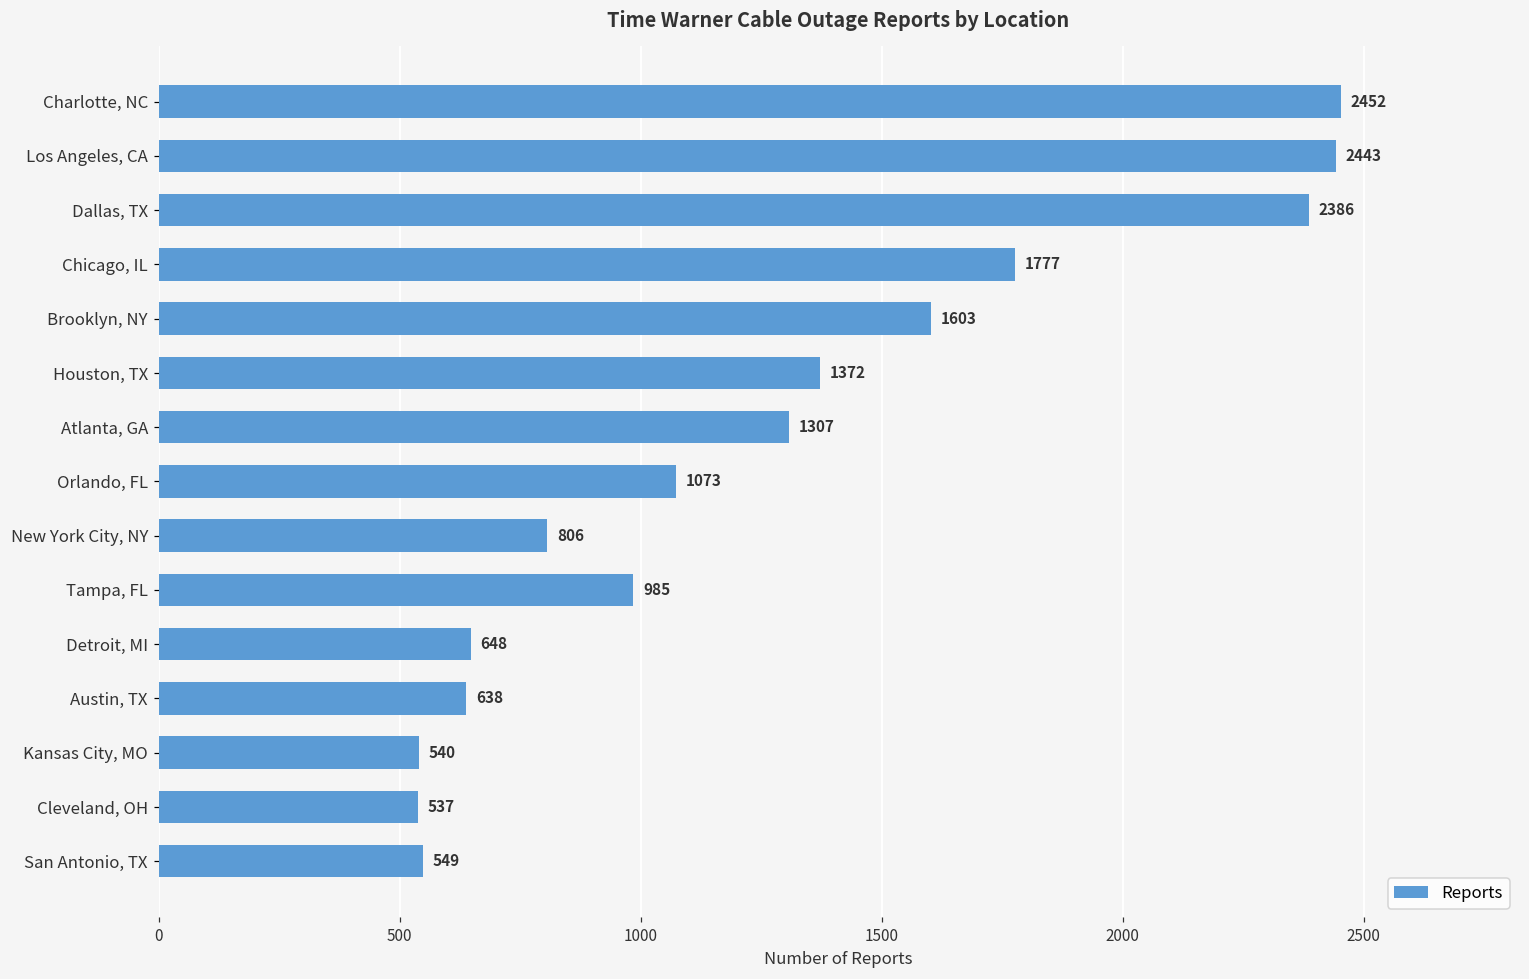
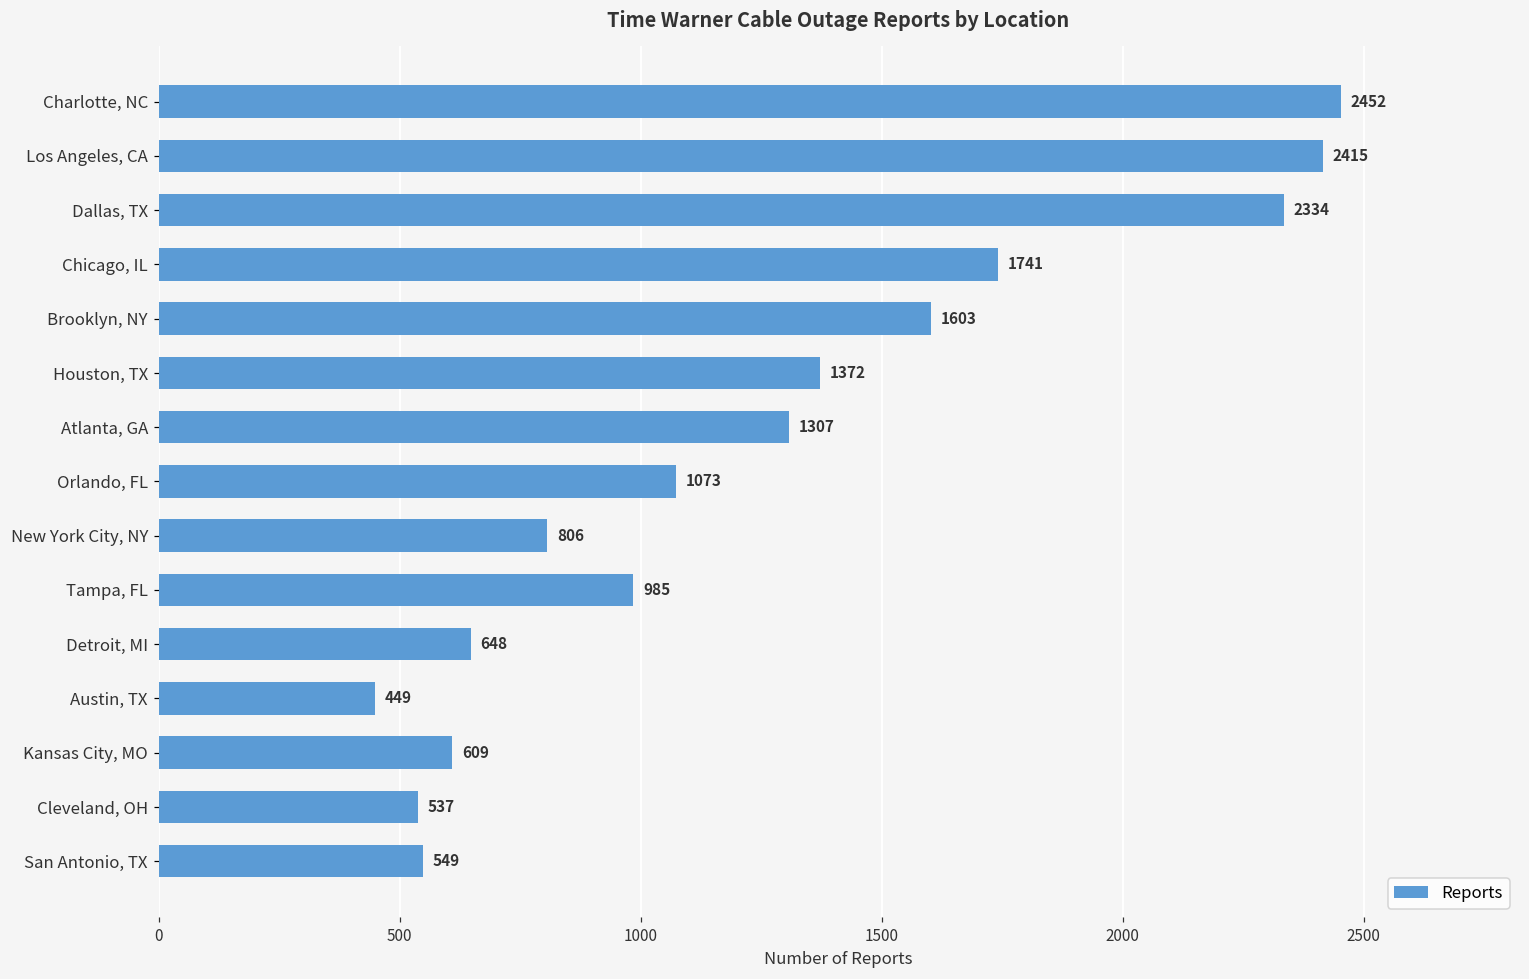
Los Angeles, CA: 2443 -> 2415
Dallas, TX: 2386 -> 2334
Chicago, IL: 1777 -> 1741
Austin, TX: 638 -> 449
Kansas City, MO: 540 -> 609
